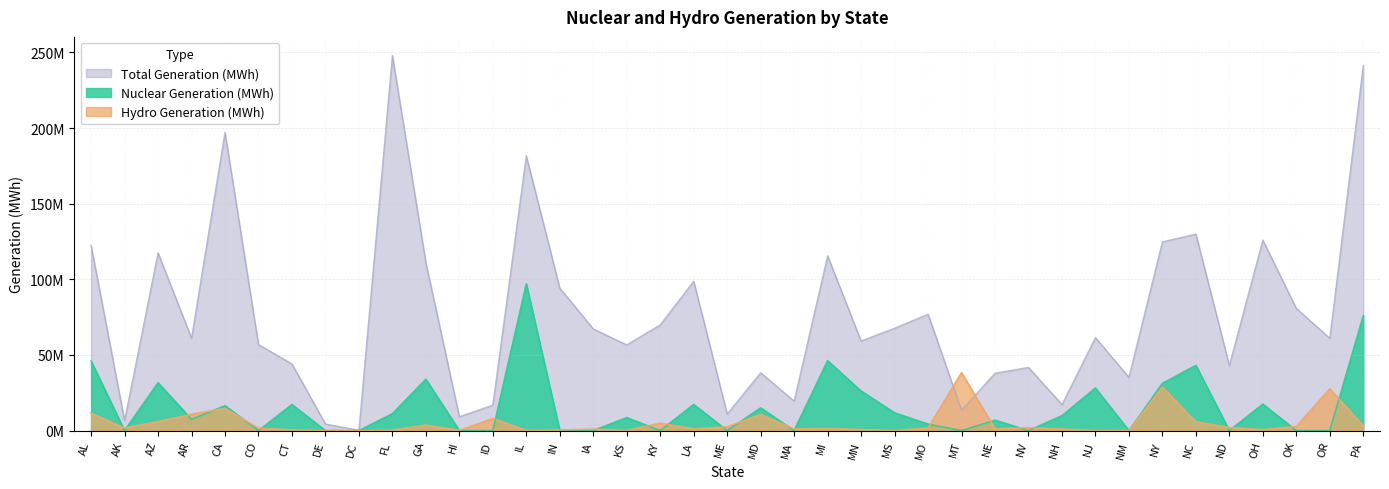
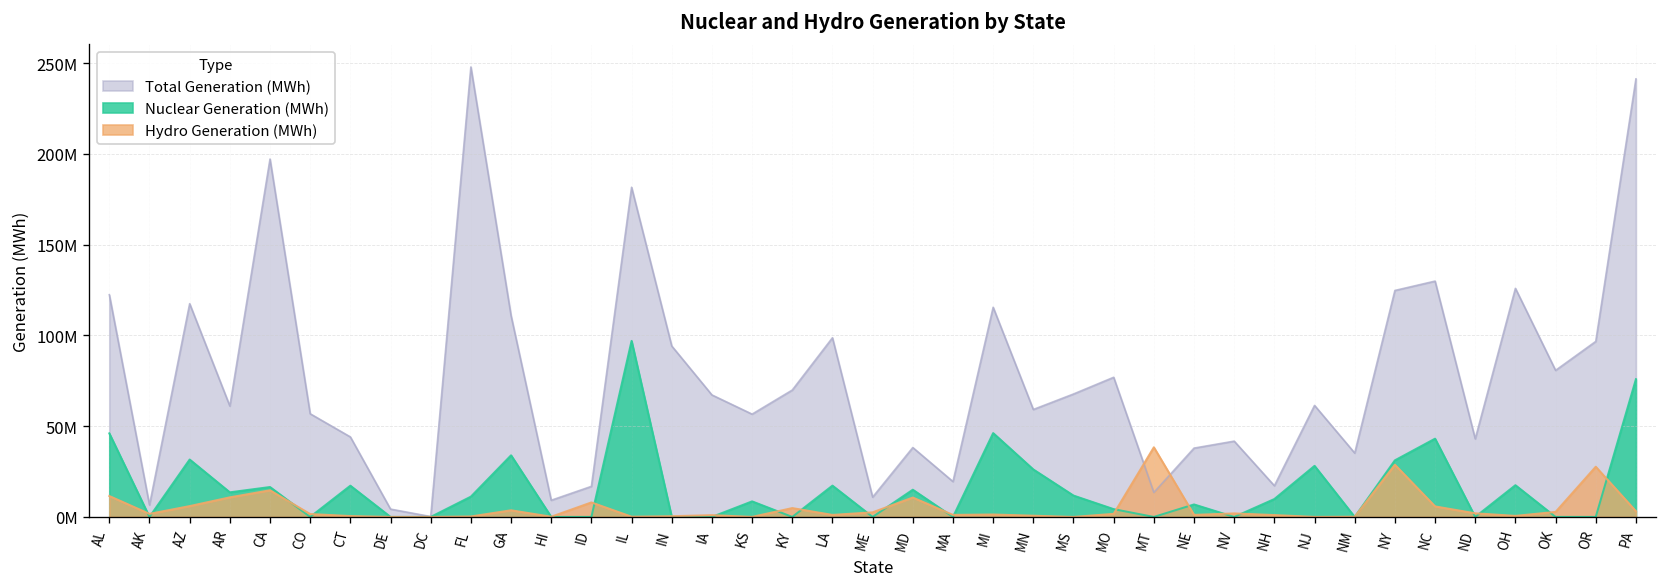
Nuclear Generation (MWh), AR: 7000000 -> 14000000
Total Generation (MWh), OR: 61000000 -> 97000000
